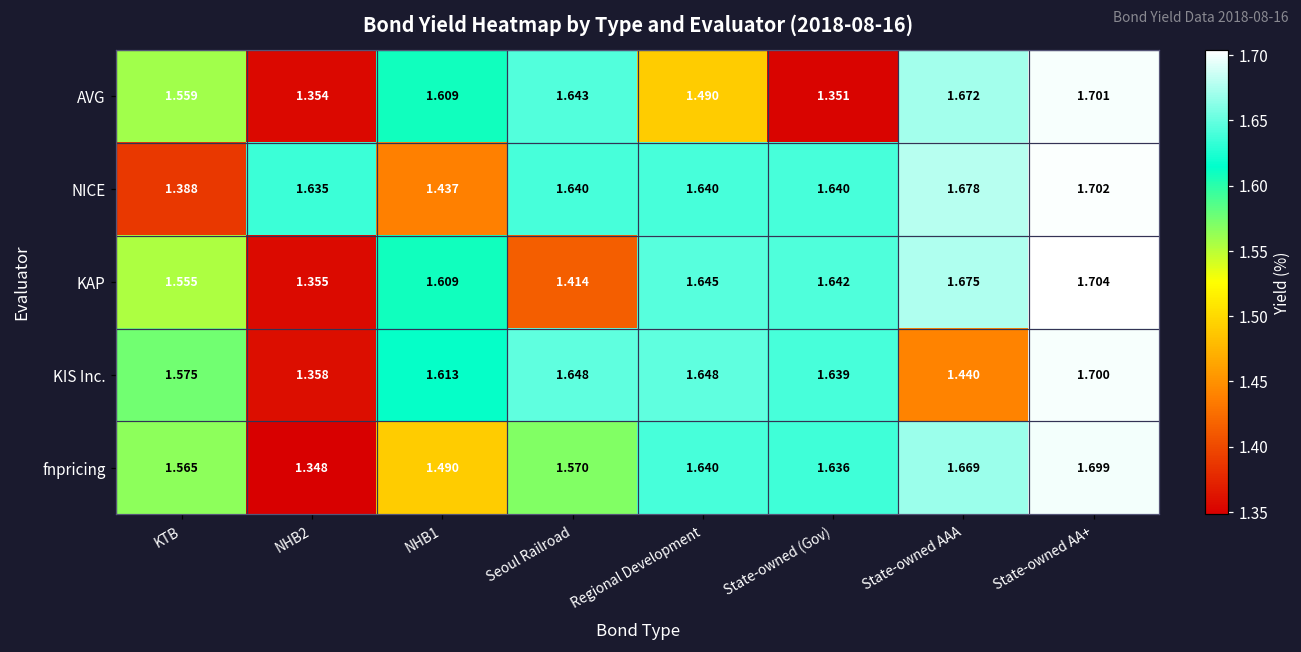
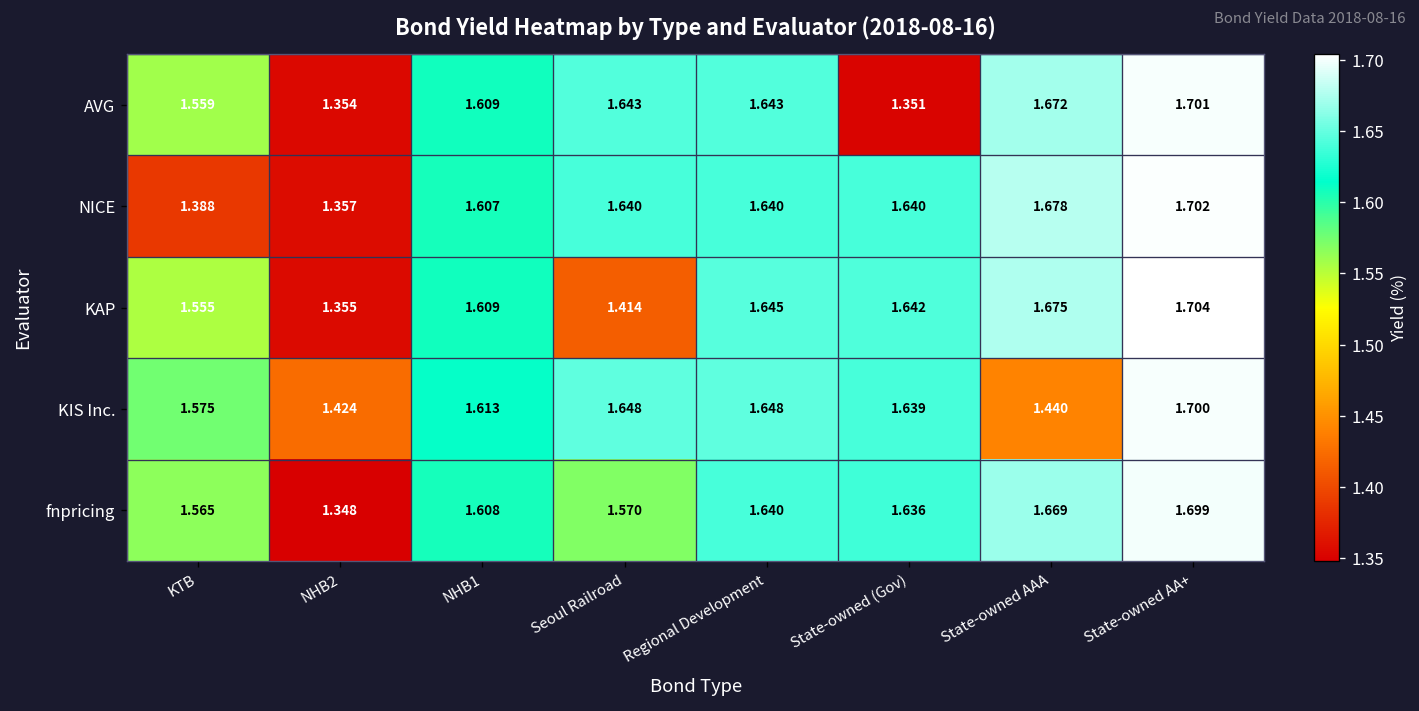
AVG, Regional Development: 1.490 -> 1.643
NICE, NHB2: 1.635 -> 1.357
NICE, NHB1: 1.437 -> 1.607
KIS Inc., NHB2: 1.358 -> 1.424
fnpricing, NHB1: 1.490 -> 1.608
